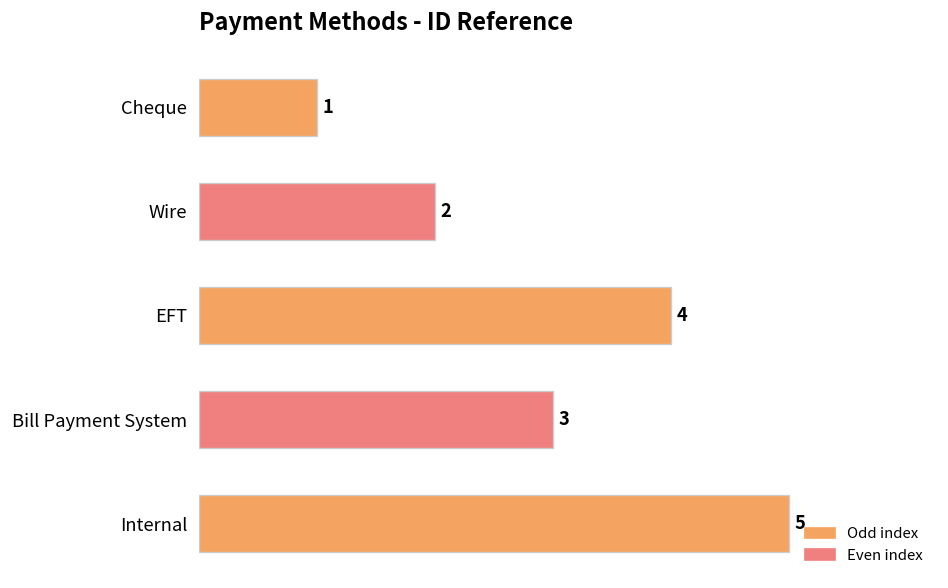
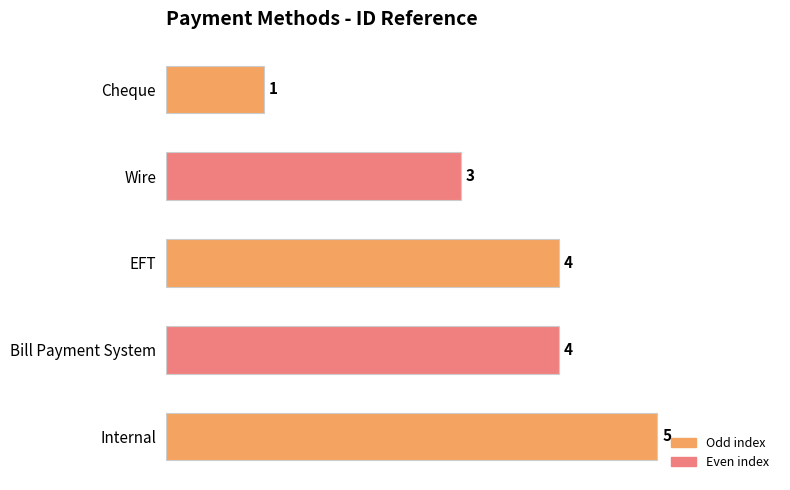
Wire: 2 -> 3
Bill Payment System: 3 -> 4
